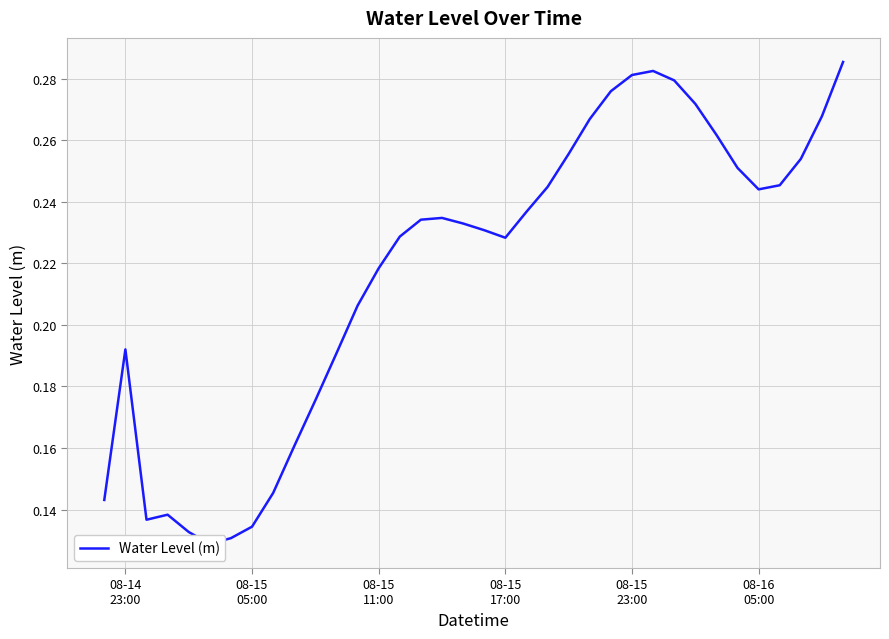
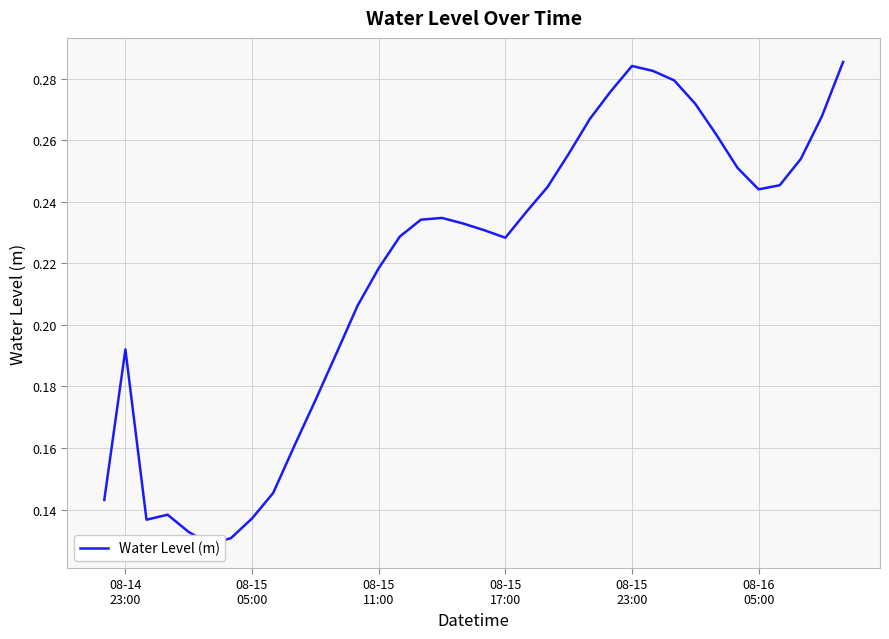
08-15 05:00: 0.134 -> 0.137
08-15 23:00: 0.281 -> 0.284
